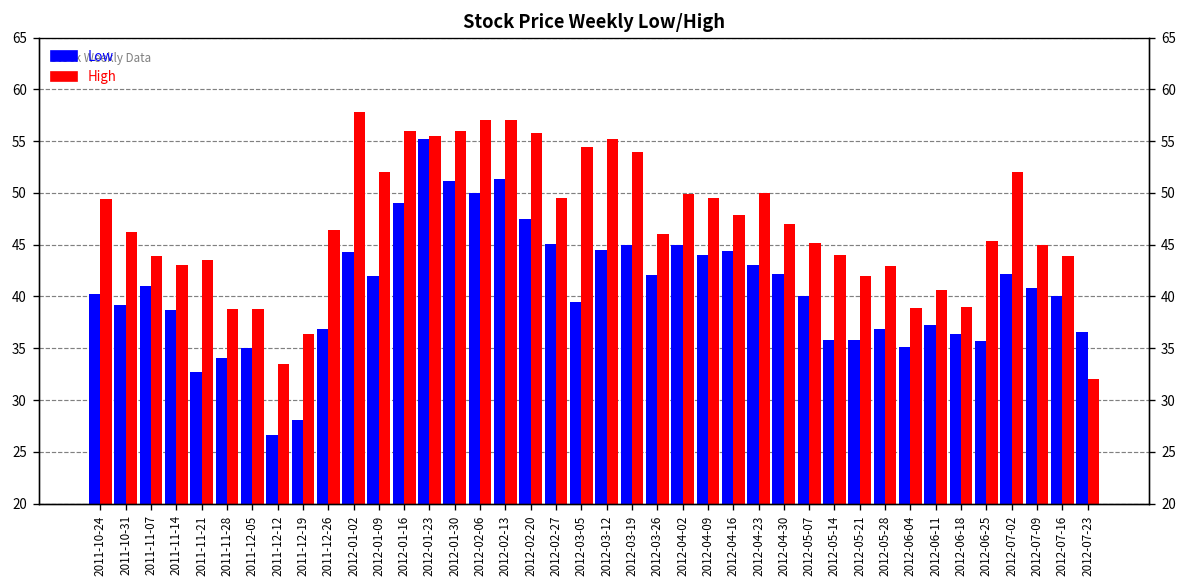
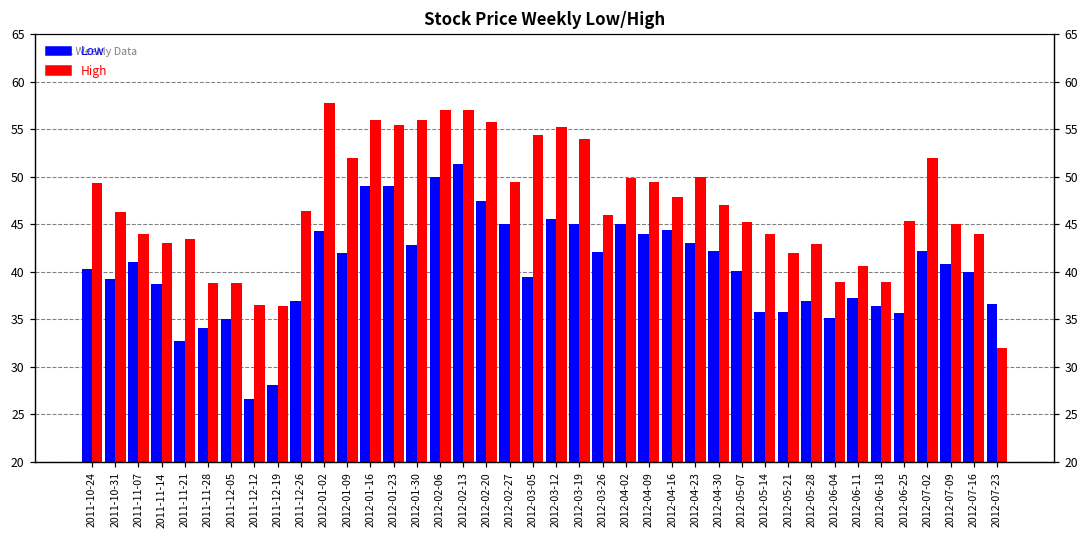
High, 2011-12-12: 34 -> 37
Low, 2012-01-23: 55 -> 49
Low, 2012-01-30: 51 -> 43
Low, 2012-03-12: 45 -> 46
